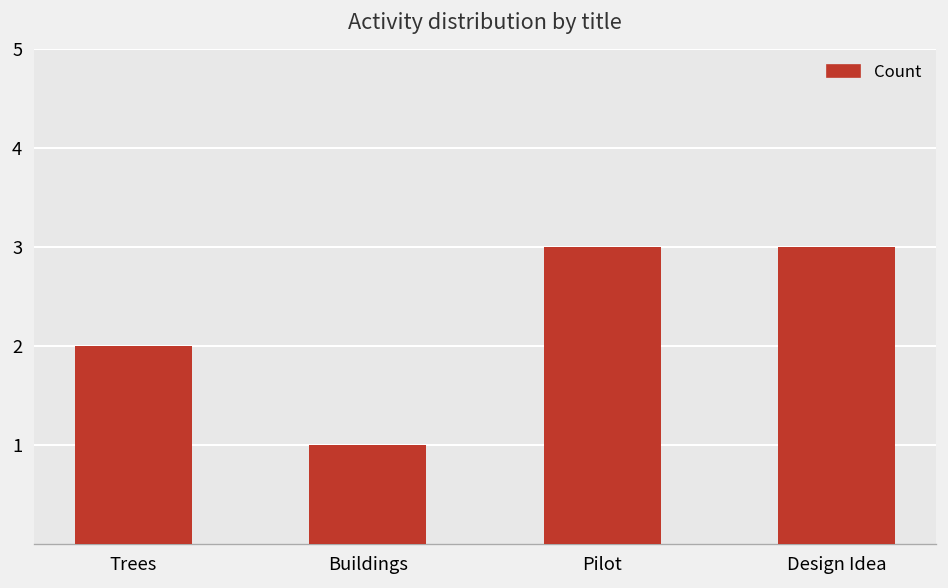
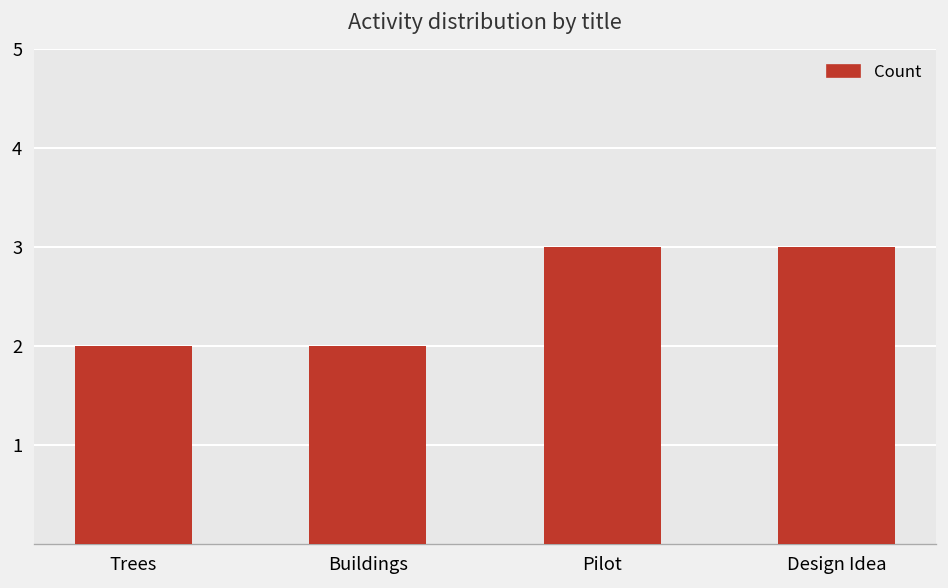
Buildings: 1 -> 2
